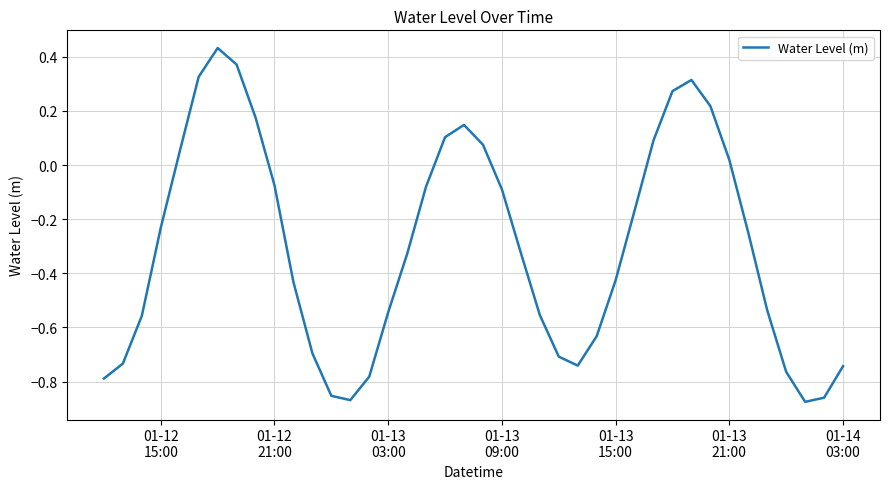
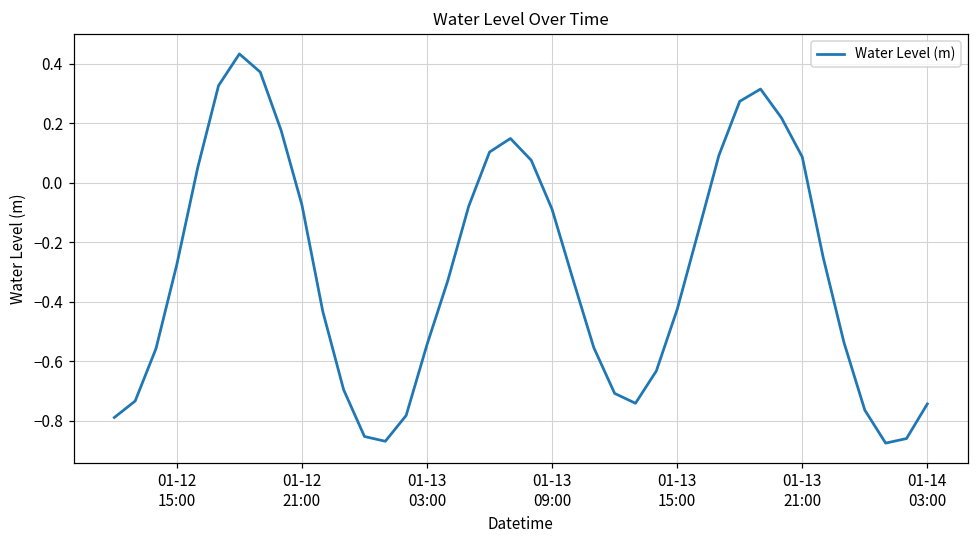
01-12 15:00: -0.23 -> -0.27
01-13 21:00: 0.02 -> 0.09
